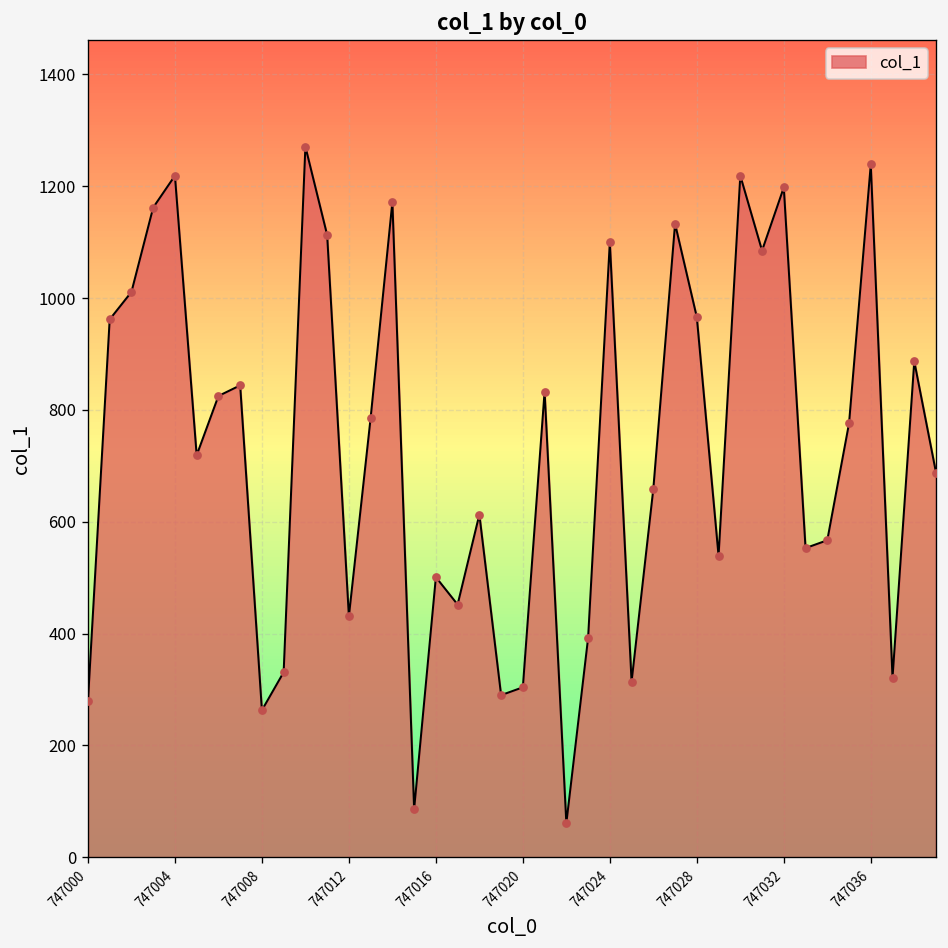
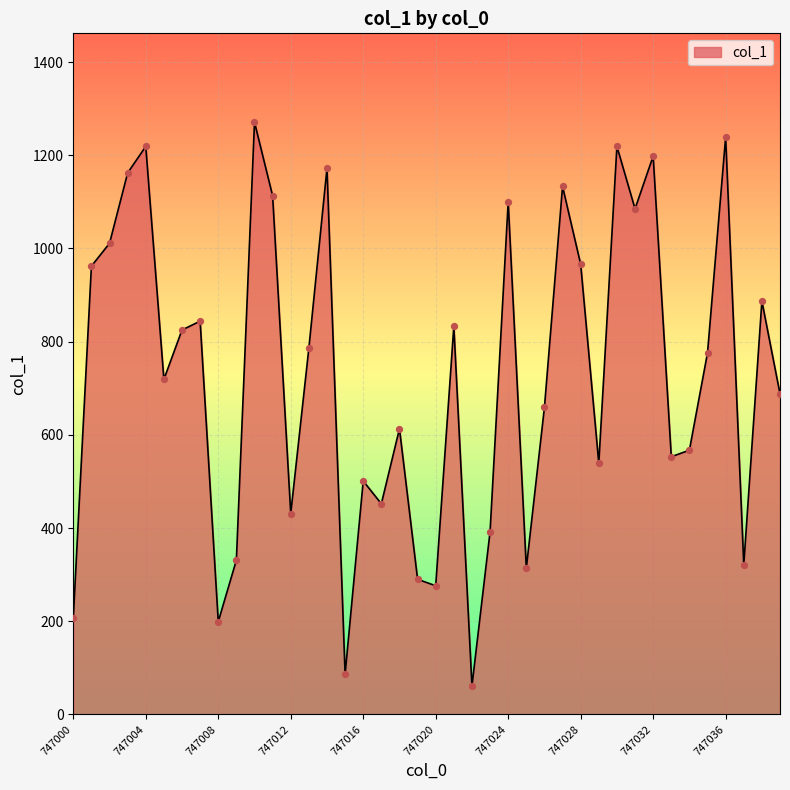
747000: 280 -> 210
747008: 260 -> 200
747020: 300 -> 280
